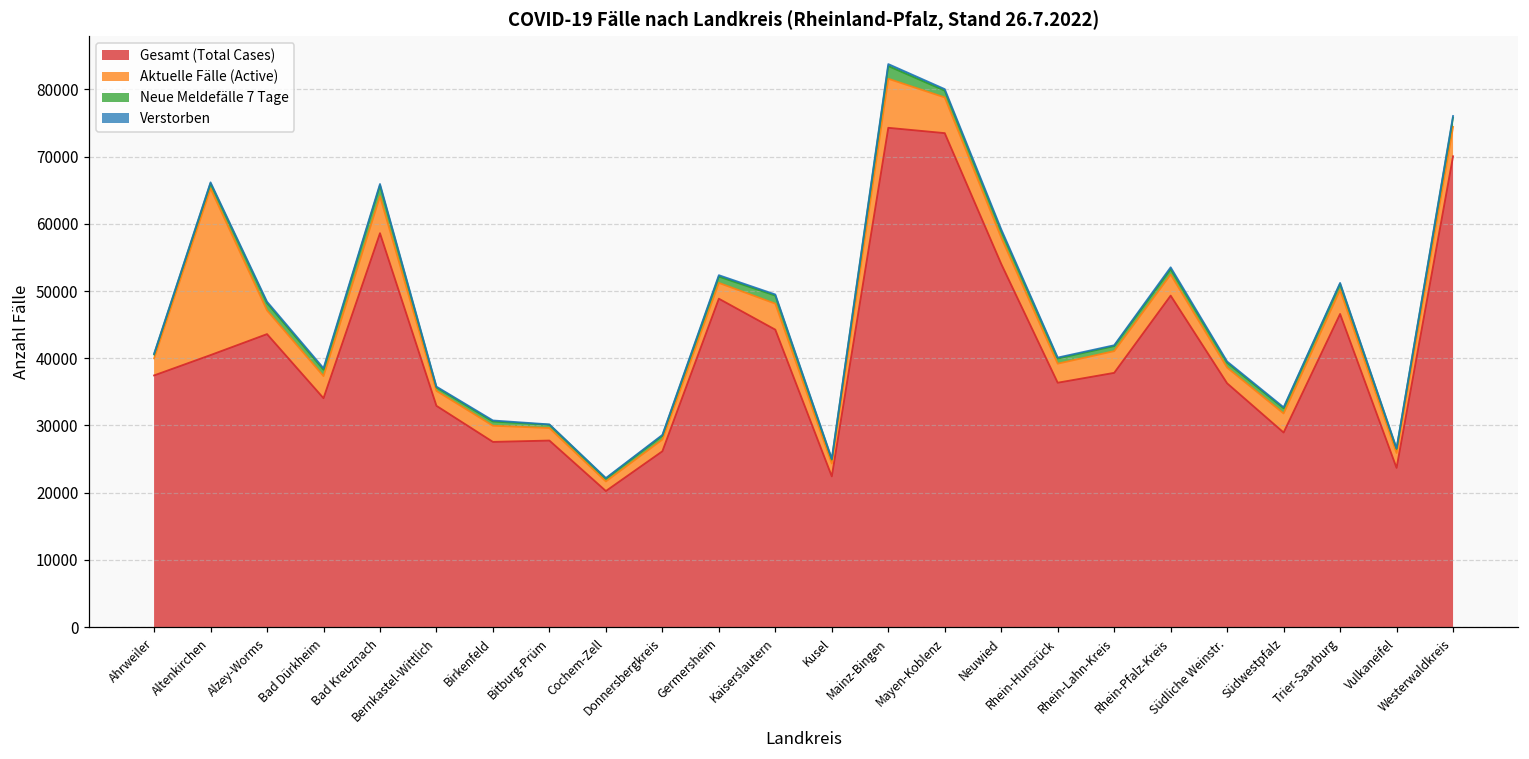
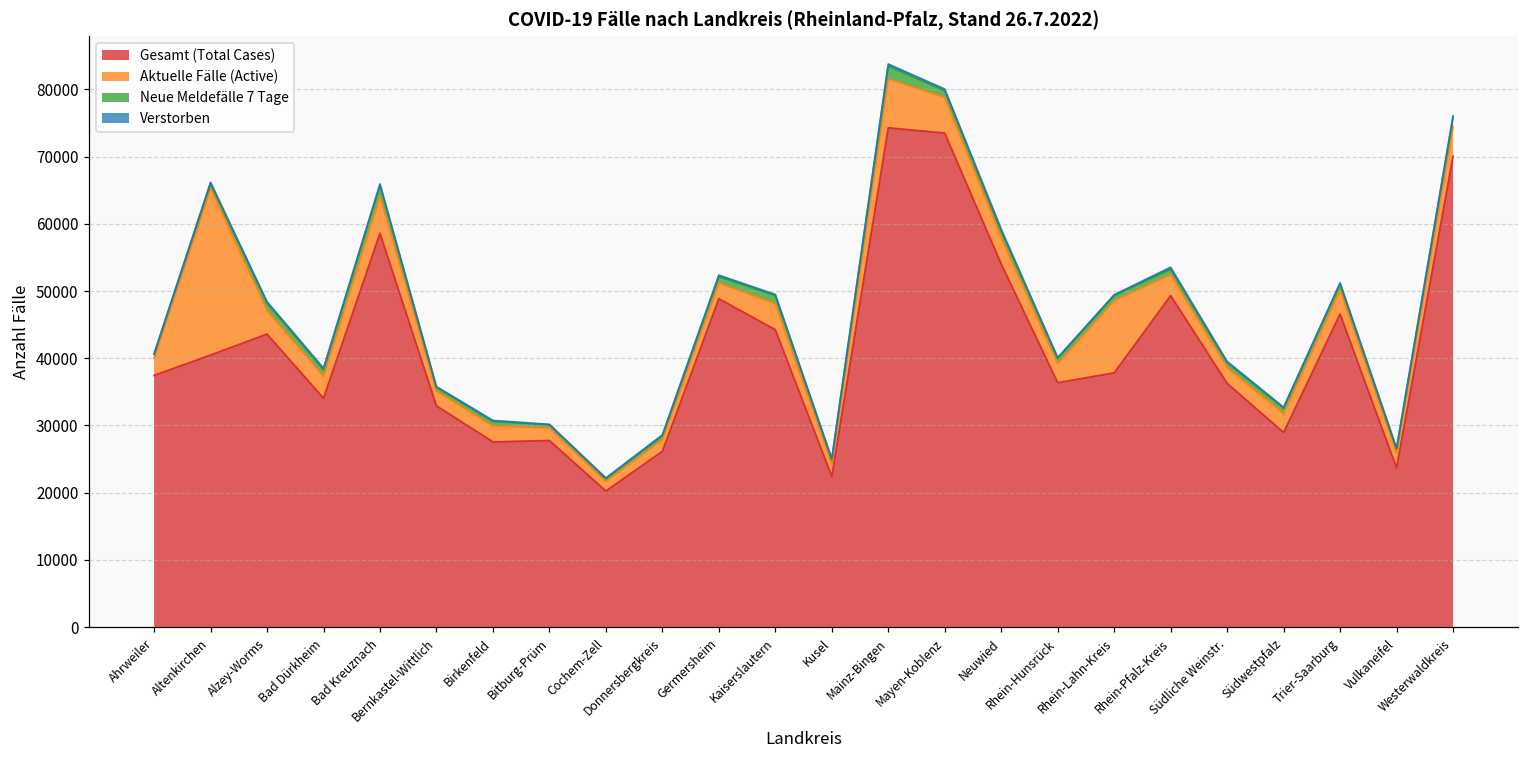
Aktuelle Fälle (Active), Rhein-Lahn-Kreis: 3000 -> 11000
